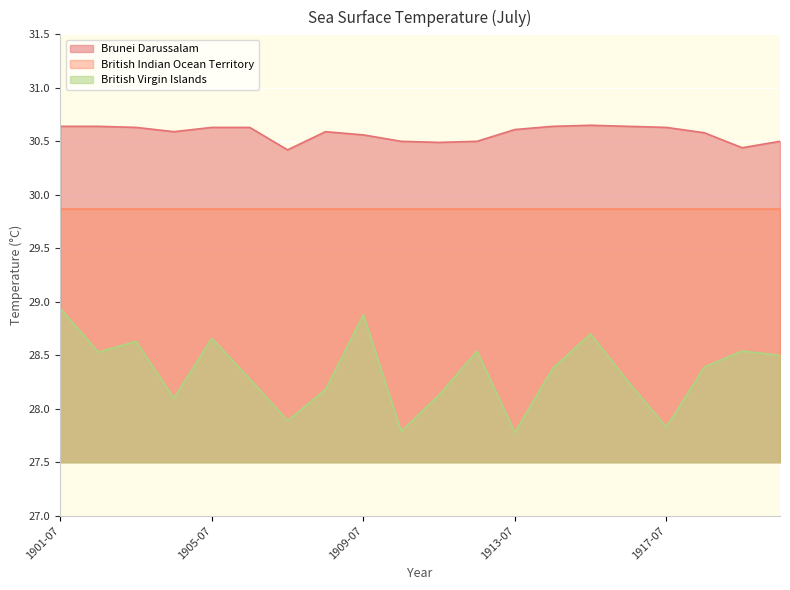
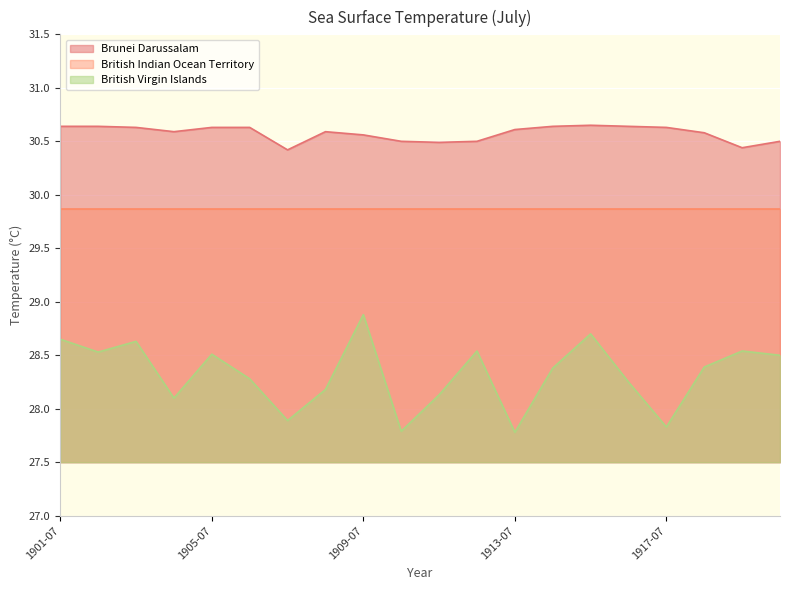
British Virgin Islands, 1901-07: 28.94 -> 28.65
British Virgin Islands, 1905-07: 28.66 -> 28.51
